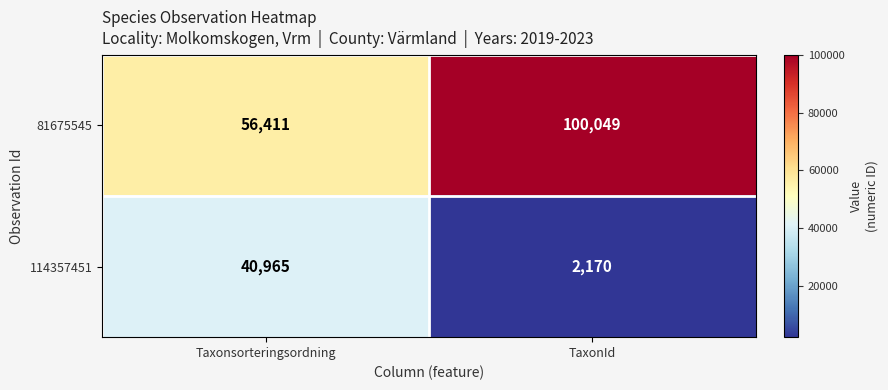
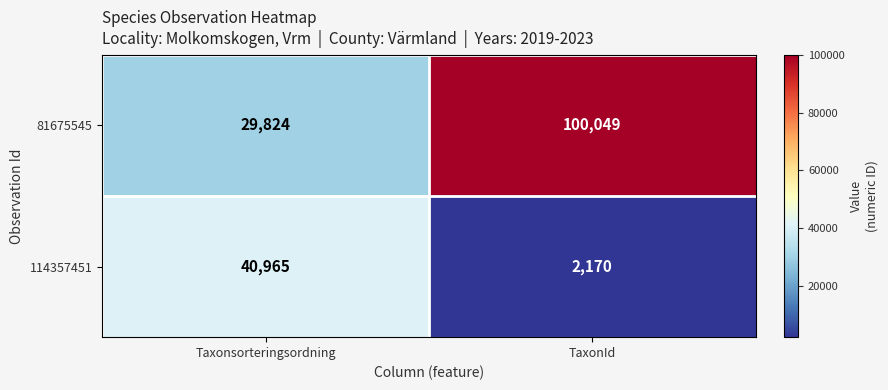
81675545, Taxonsorteringsordning: 56,411 -> 29,824
